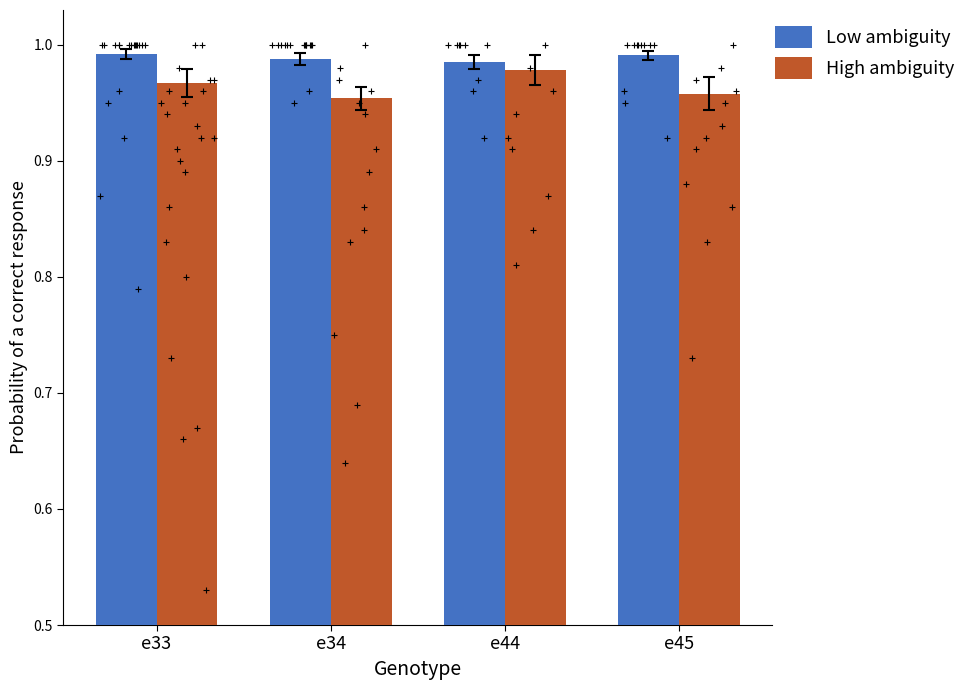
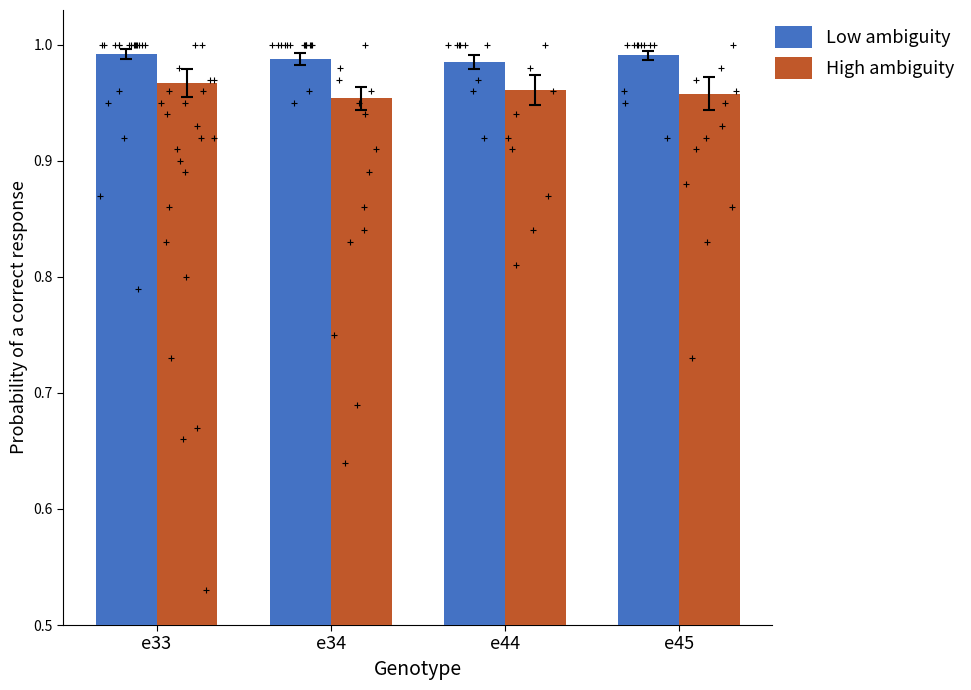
High ambiguity, e44: 0.978 -> 0.961
